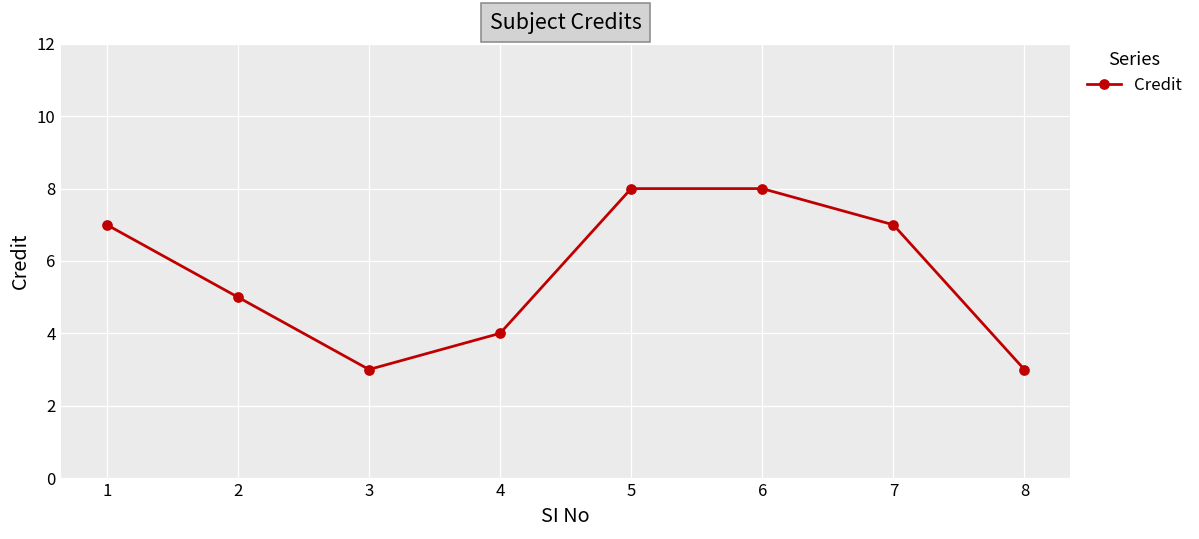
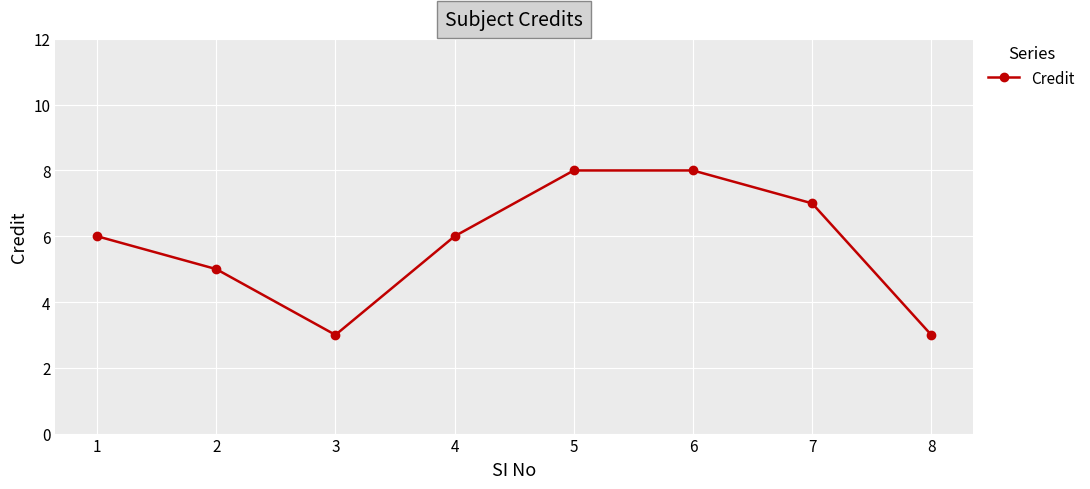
1: 7 -> 6
4: 4 -> 6
